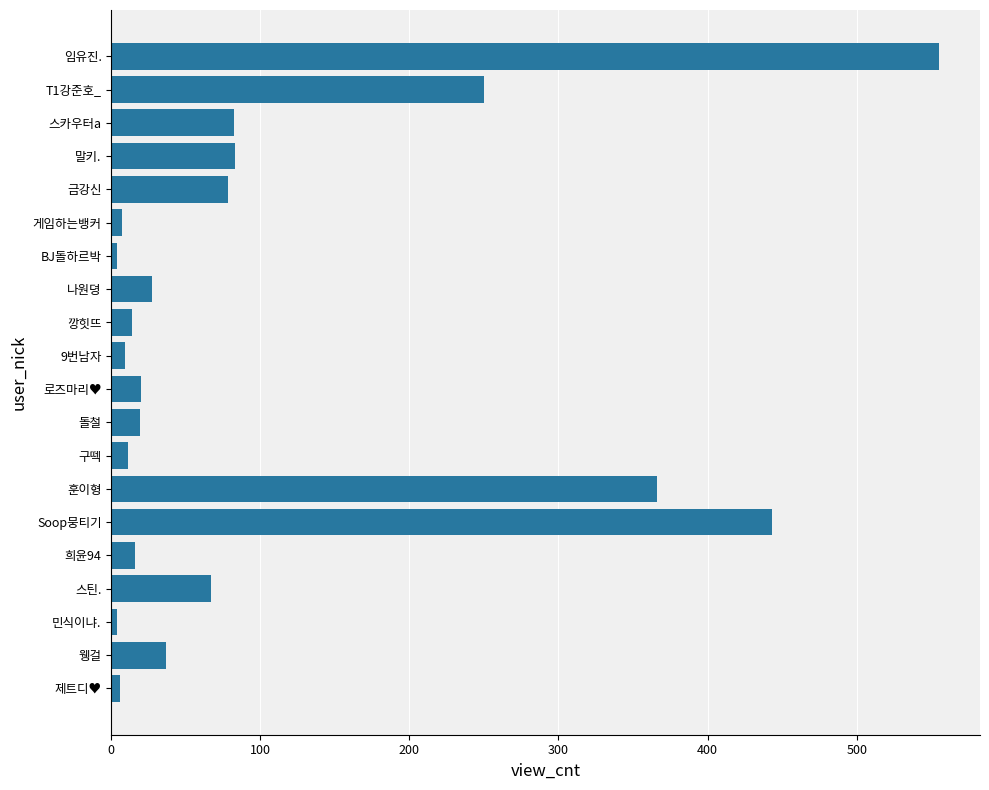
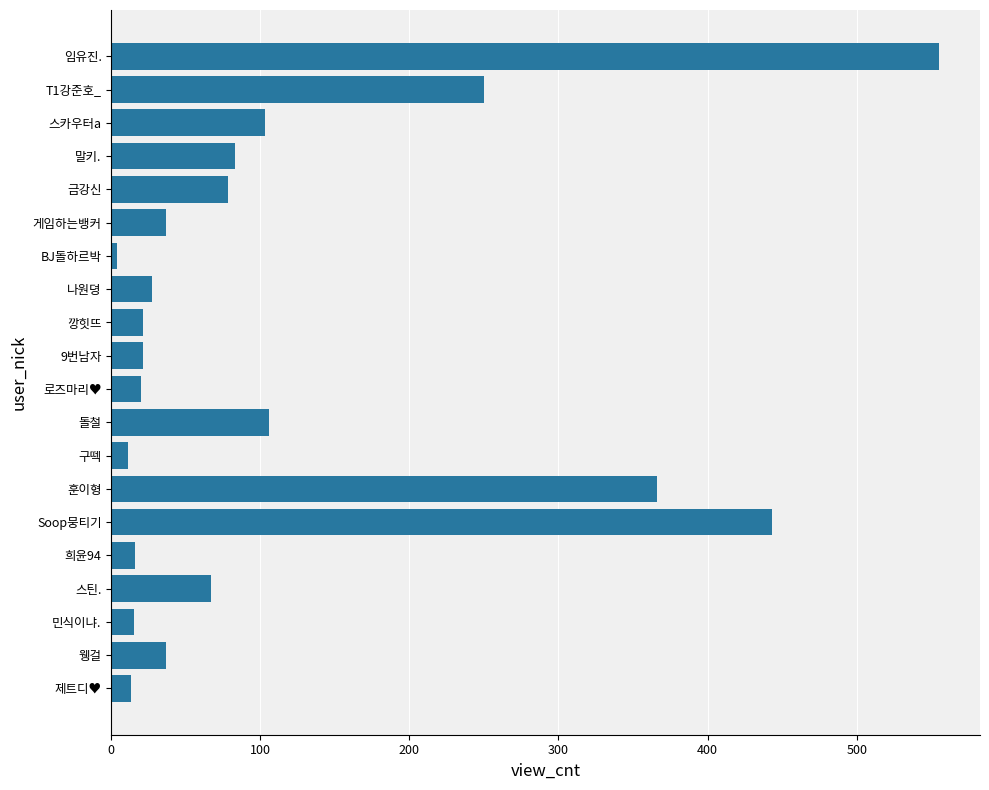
스카우터a: 82 -> 103
게임하는뱅커: 7 -> 37
깡힛뜨: 14 -> 21
9번남자: 9 -> 21
돌철: 19 -> 106
민식이냐.: 4 -> 15
제트디♥: 6 -> 13
